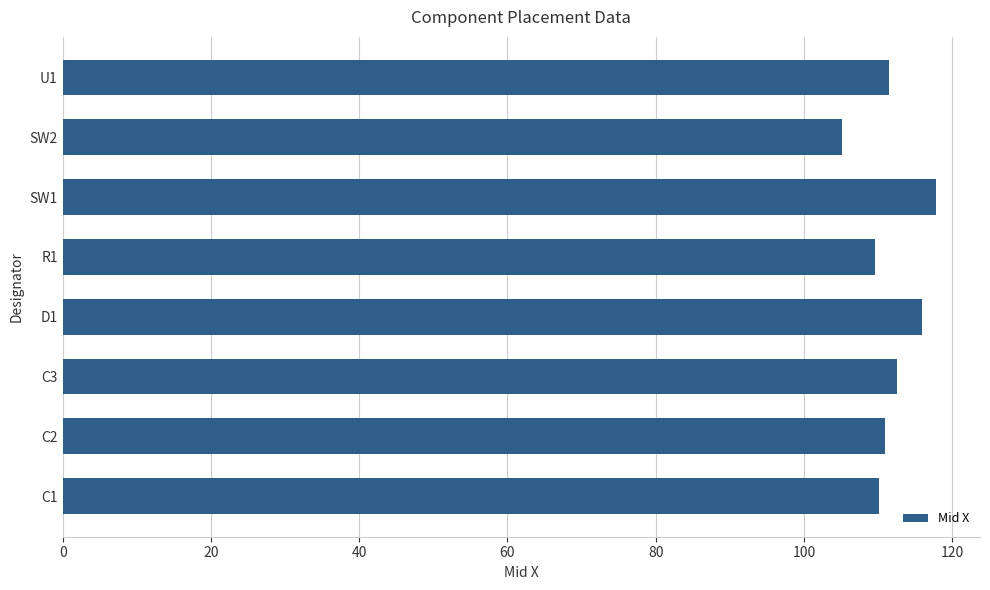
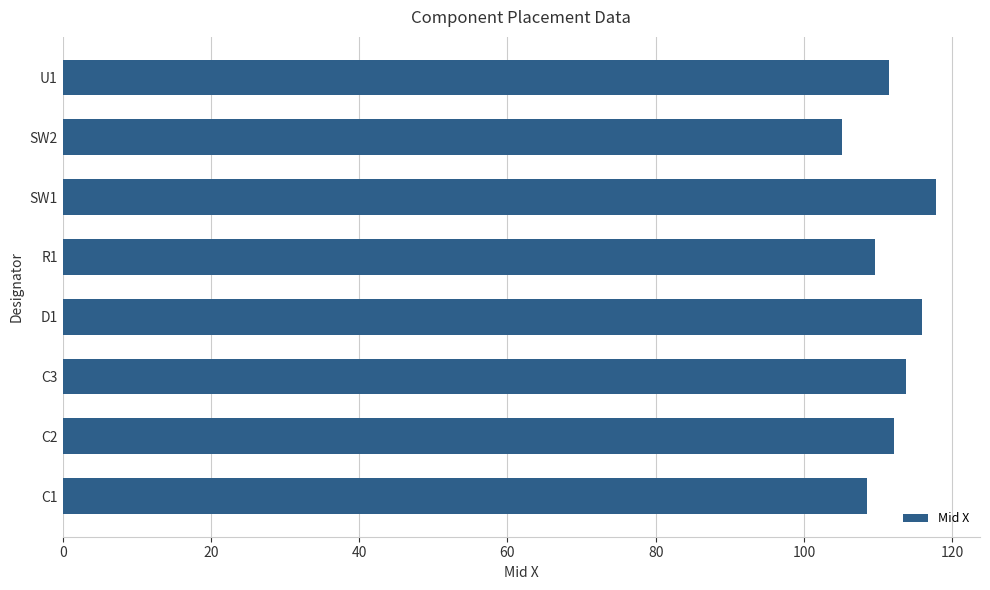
C3: 113 -> 114
C2: 111 -> 112
C1: 110 -> 109
